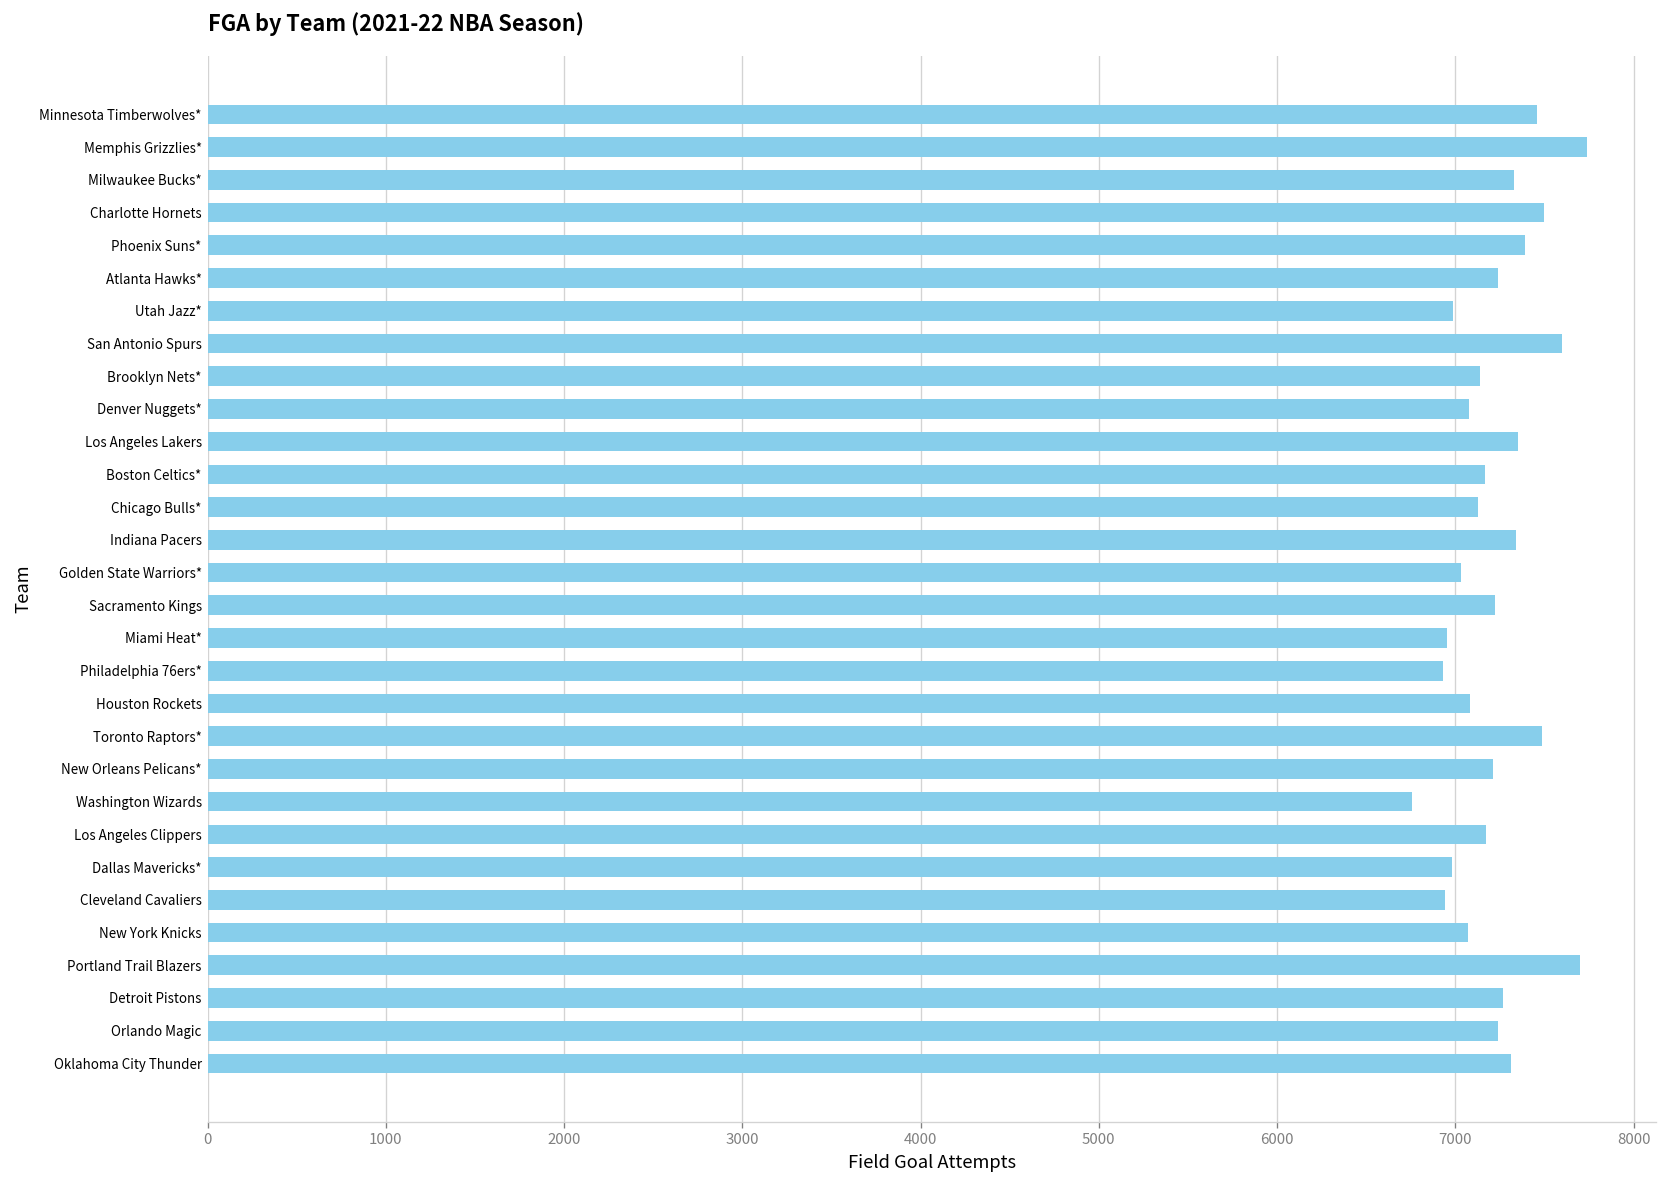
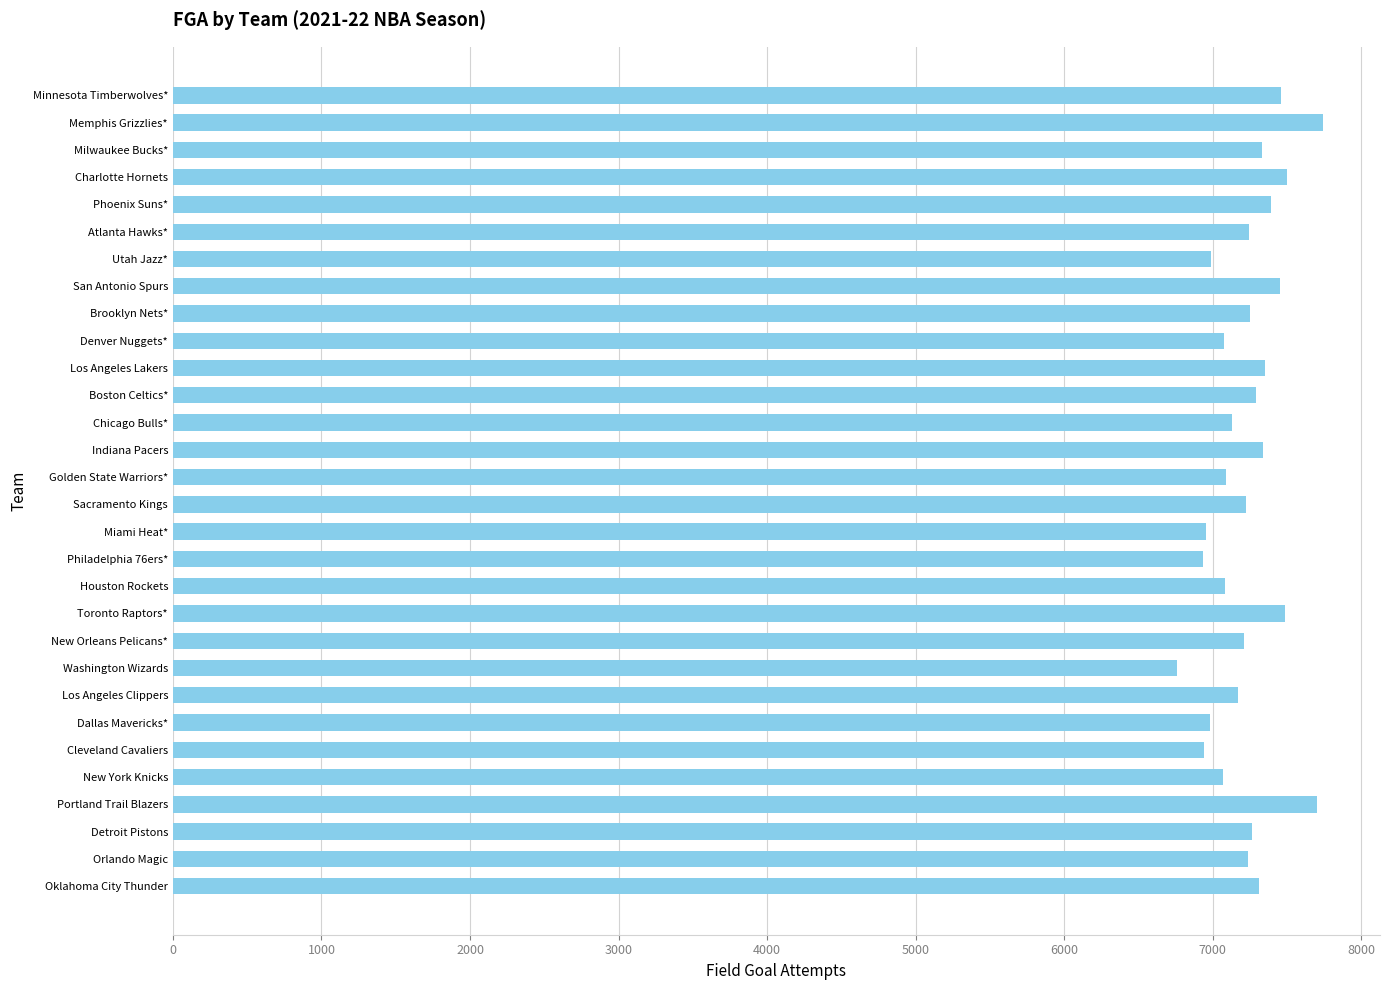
San Antonio Spurs: 7600 -> 7460
Brooklyn Nets*: 7140 -> 7250
Boston Celtics*: 7170 -> 7290
Golden State Warriors*: 7030 -> 7090
